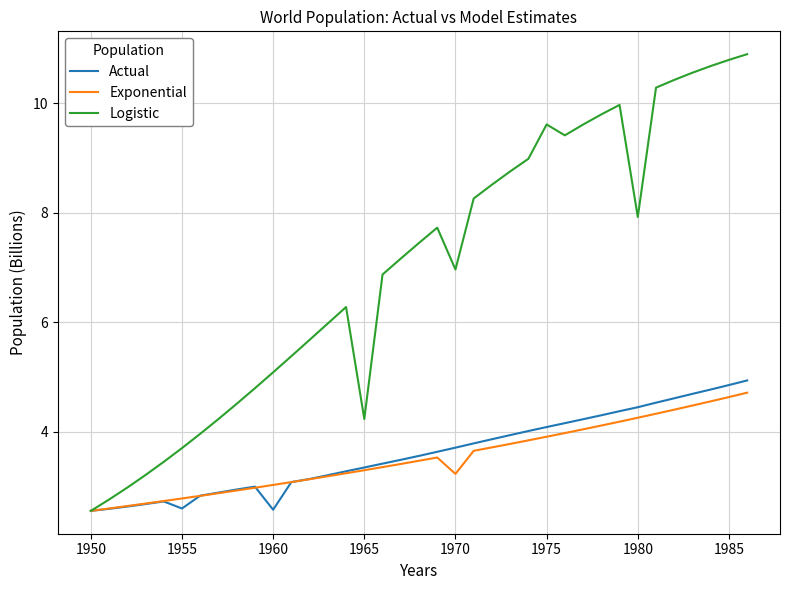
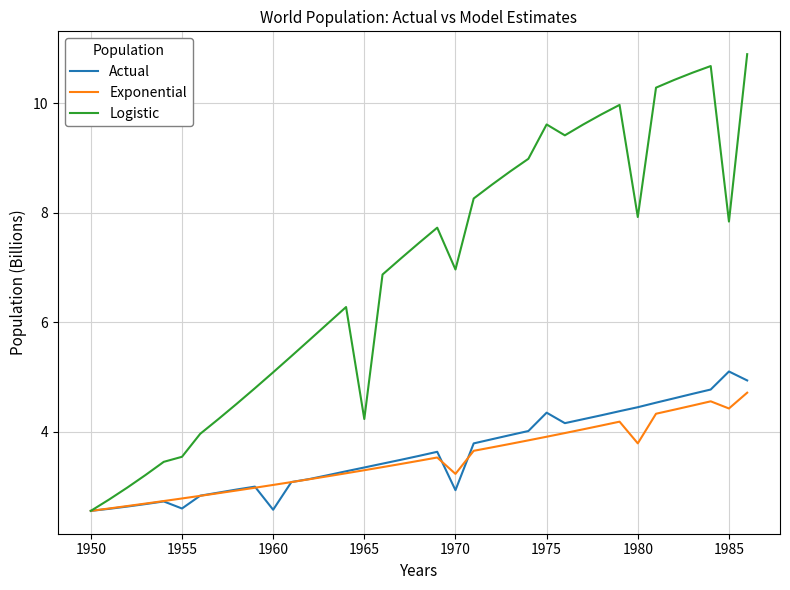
Logistic, 1955: 3.7 -> 3.5
Actual, 1970: 3.7 -> 2.9
Actual, 1975: 4.1 -> 4.4
Exponential, 1980: 4.3 -> 3.8
Actual, 1985: 4.9 -> 5.1
Exponential, 1985: 4.6 -> 4.4
Logistic, 1985: 10.8 -> 7.8
